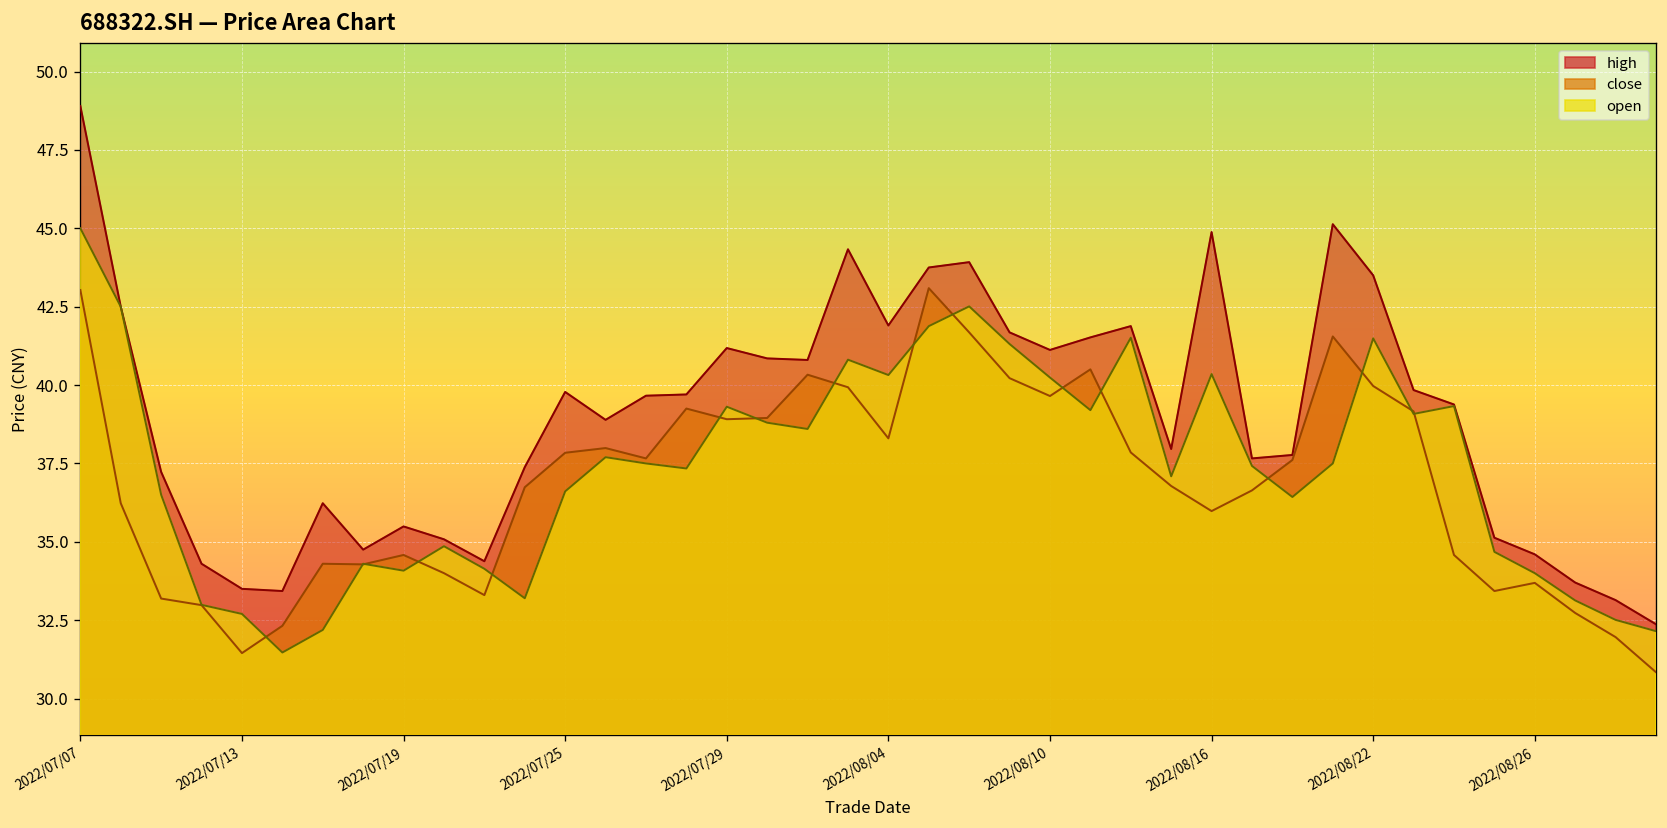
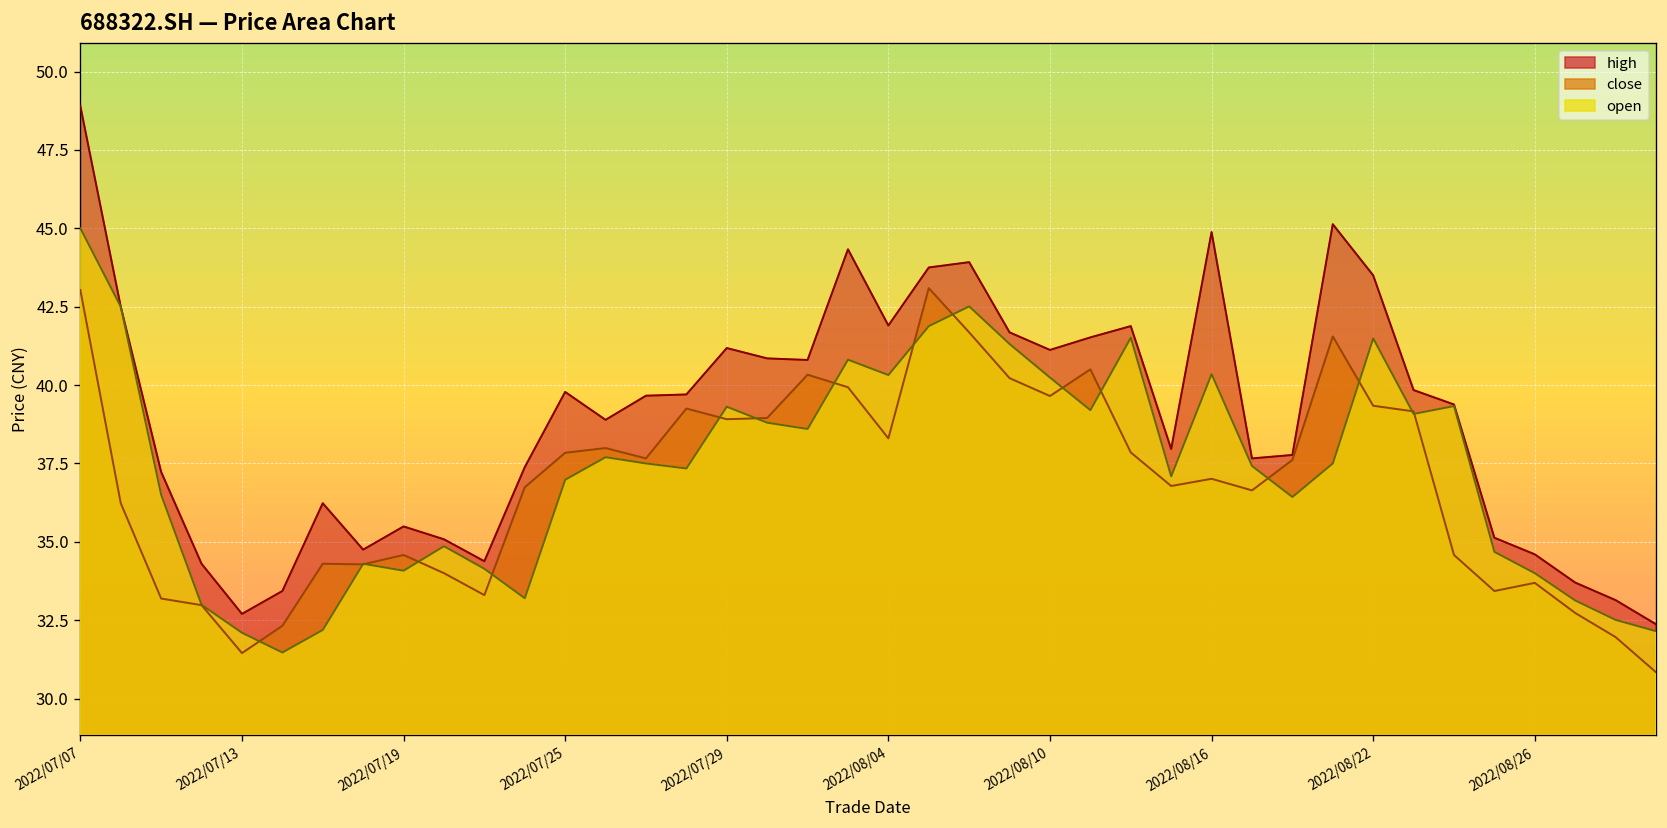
high, 2022/07/13: 33.5 -> 32.7
open, 2022/07/13: 32.7 -> 32.1
open, 2022/07/25: 36.6 -> 37.0
close, 2022/08/16: 36.0 -> 37.0
close, 2022/08/22: 40.0 -> 39.3
